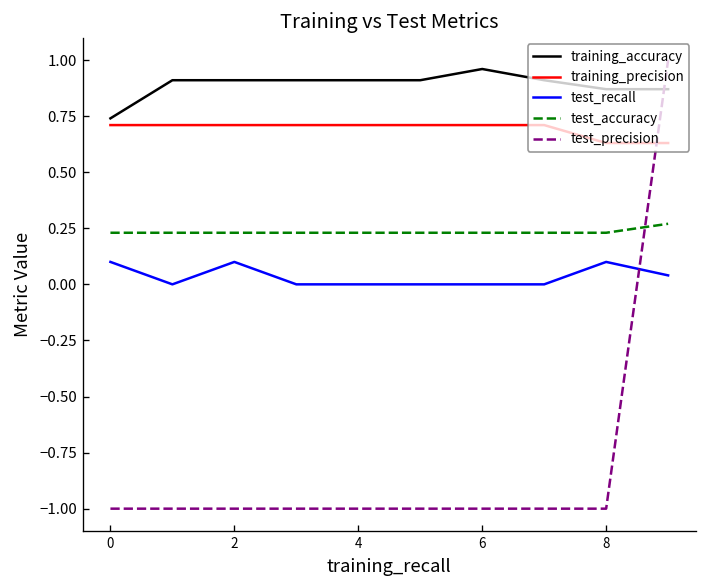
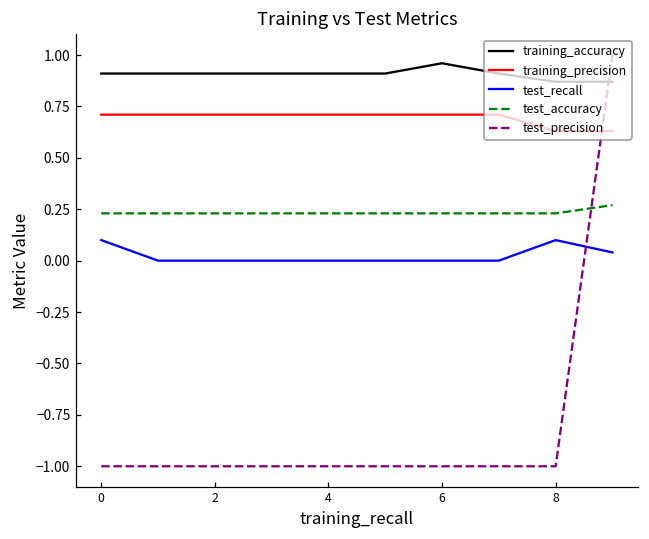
training_accuracy, 0: 0.74 -> 0.91
test_recall, 2: 0.1 -> 0.0
